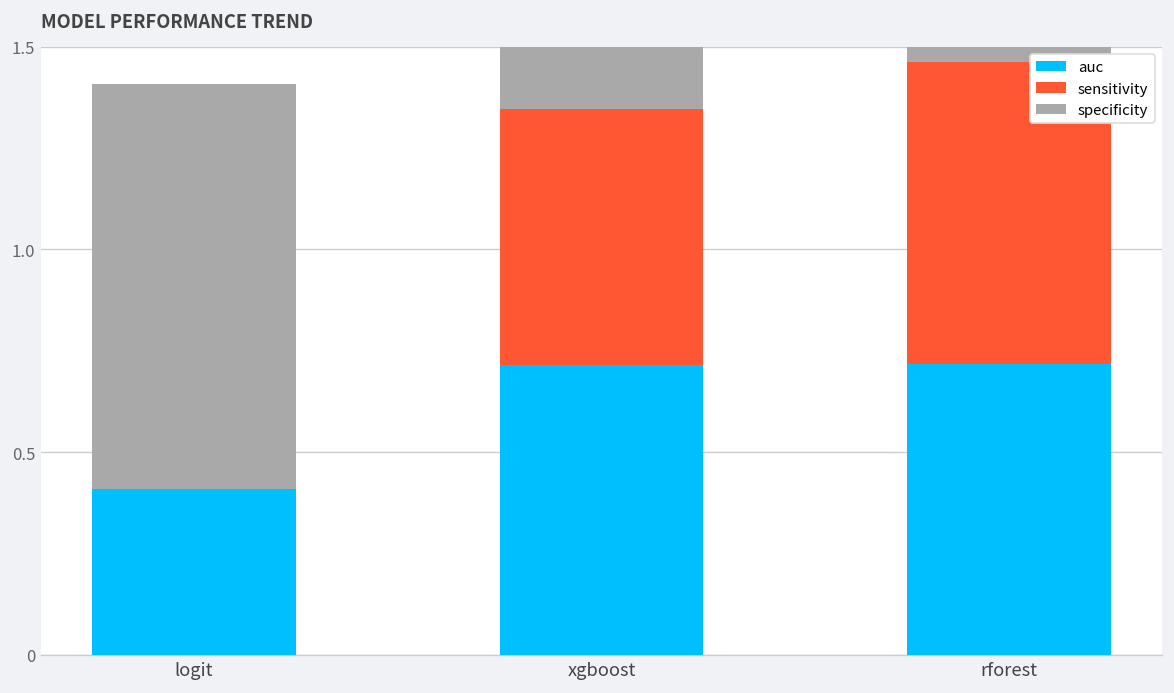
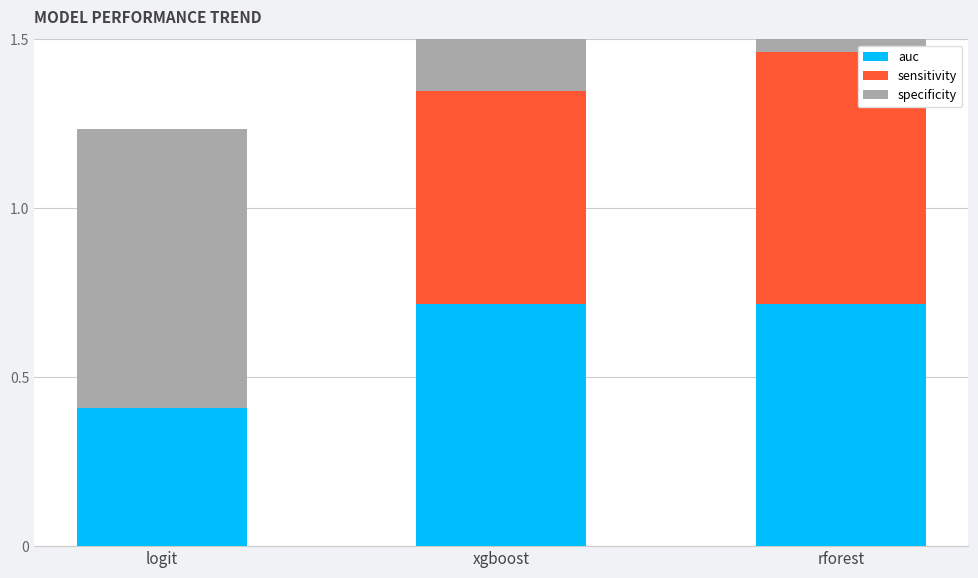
specificity, logit: 1.00 -> 0.82
